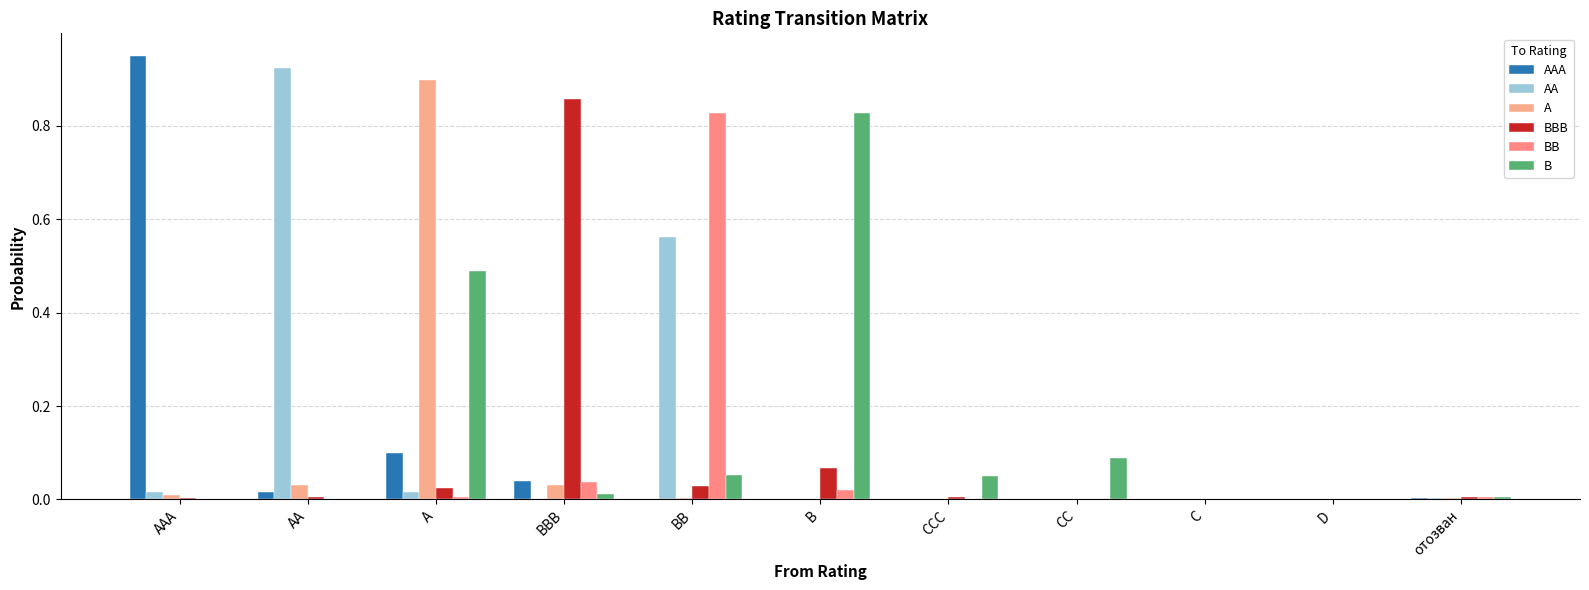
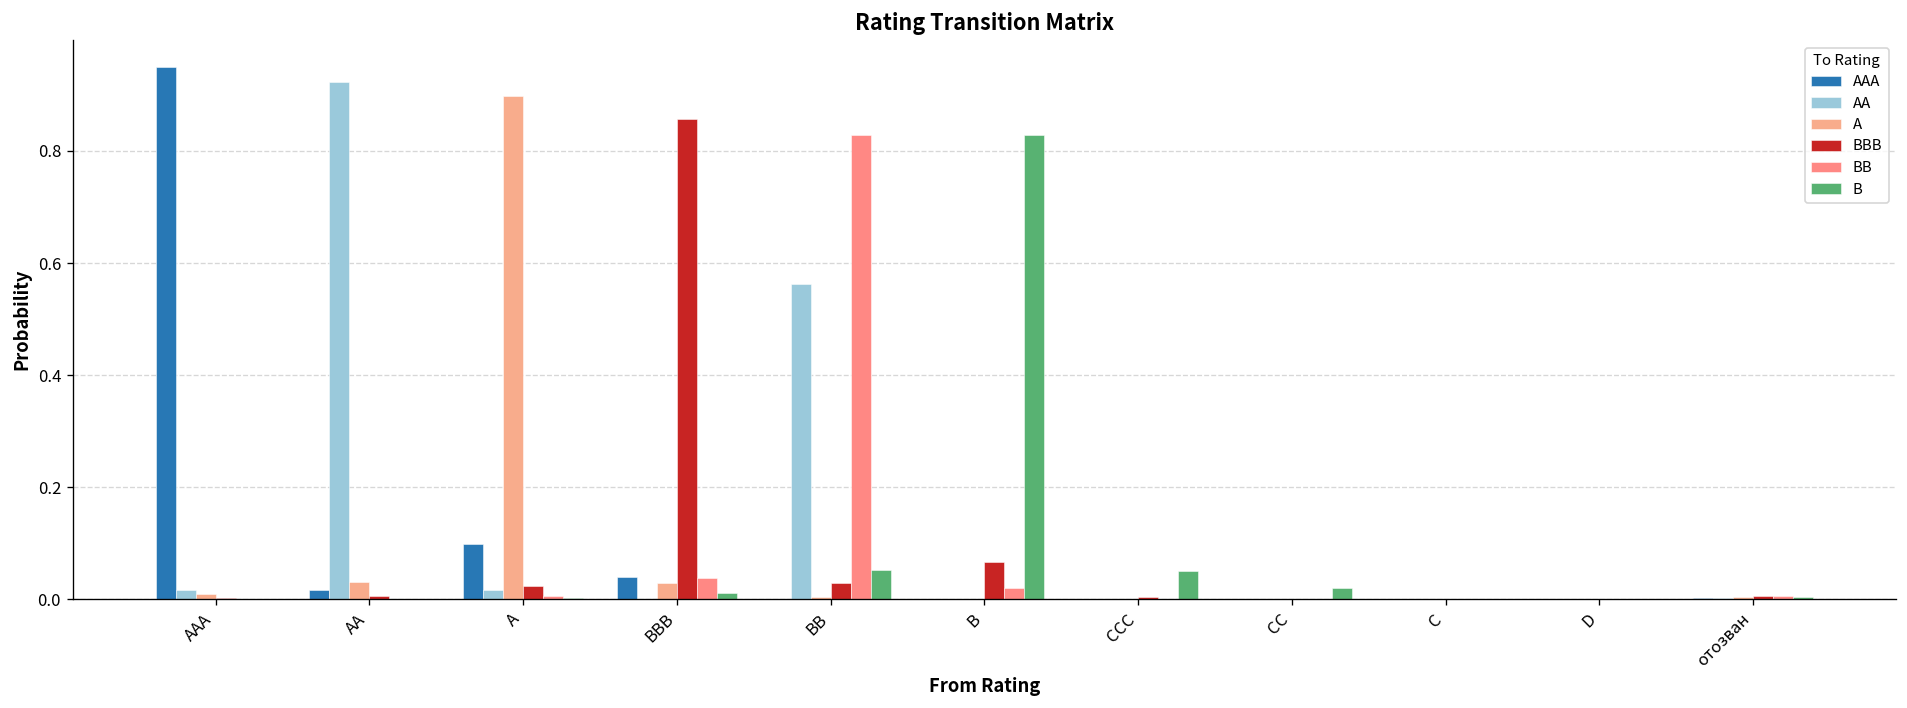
B, A: 0.49 -> 0.00
B, CC: 0.09 -> 0.02
